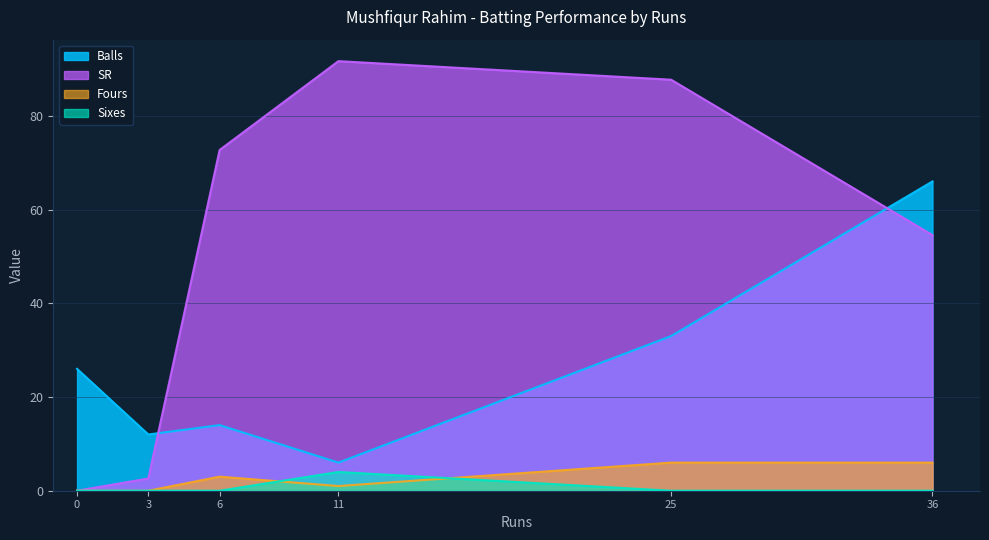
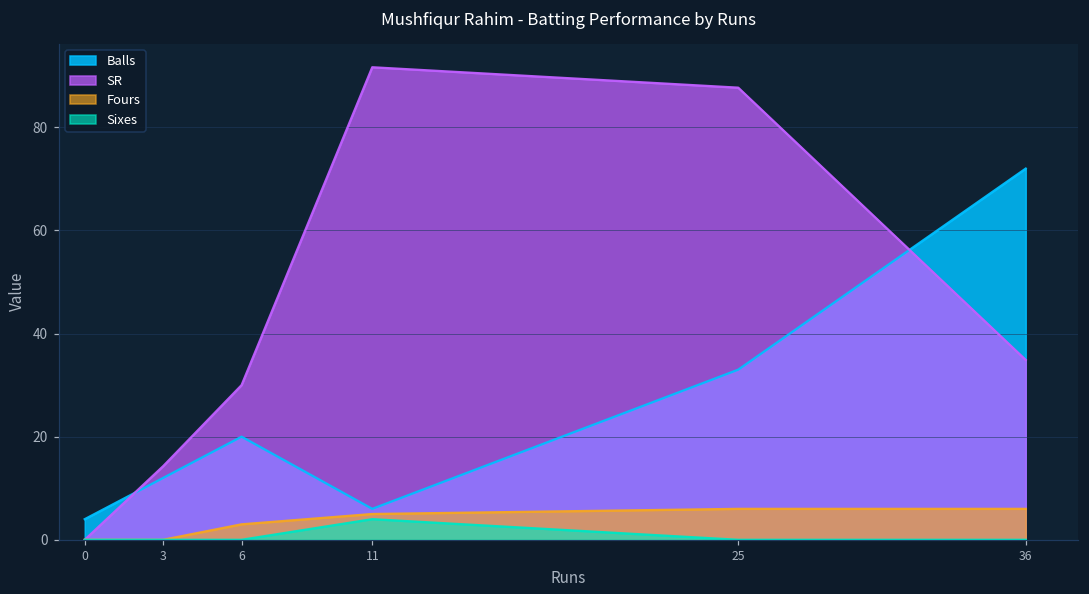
Balls, 0: 26 -> 4
SR, 3: 3 -> 14
Balls, 6: 14 -> 20
SR, 6: 73 -> 30
Fours, 11: 1 -> 5
Balls, 36: 66 -> 72
SR, 36: 55 -> 35
